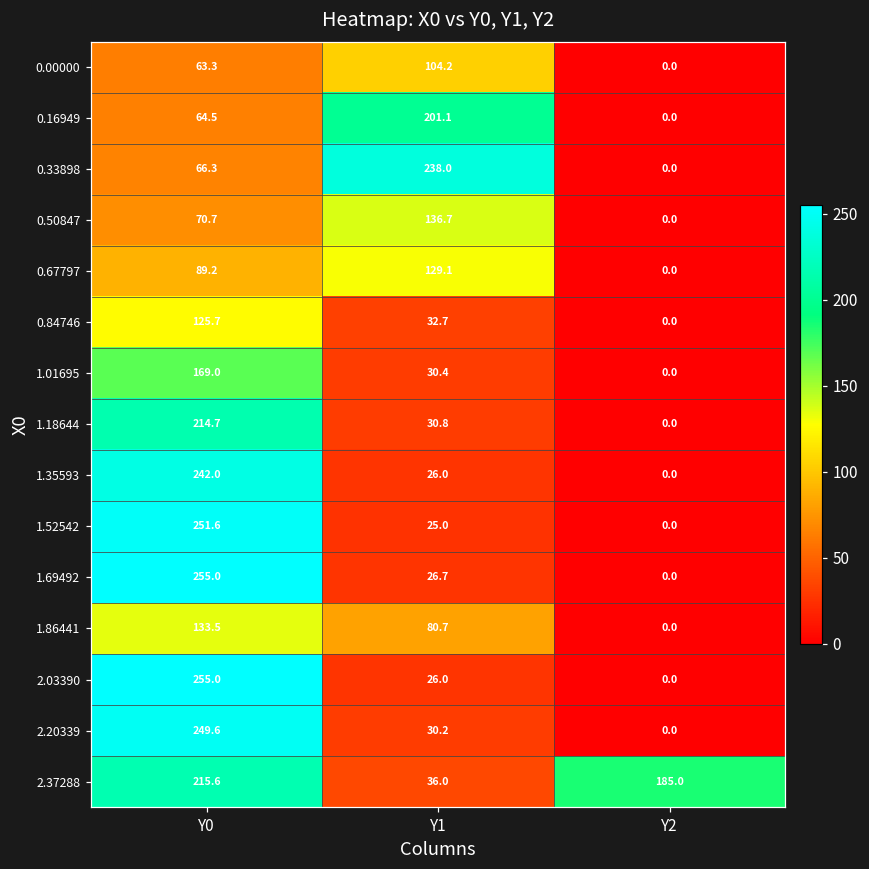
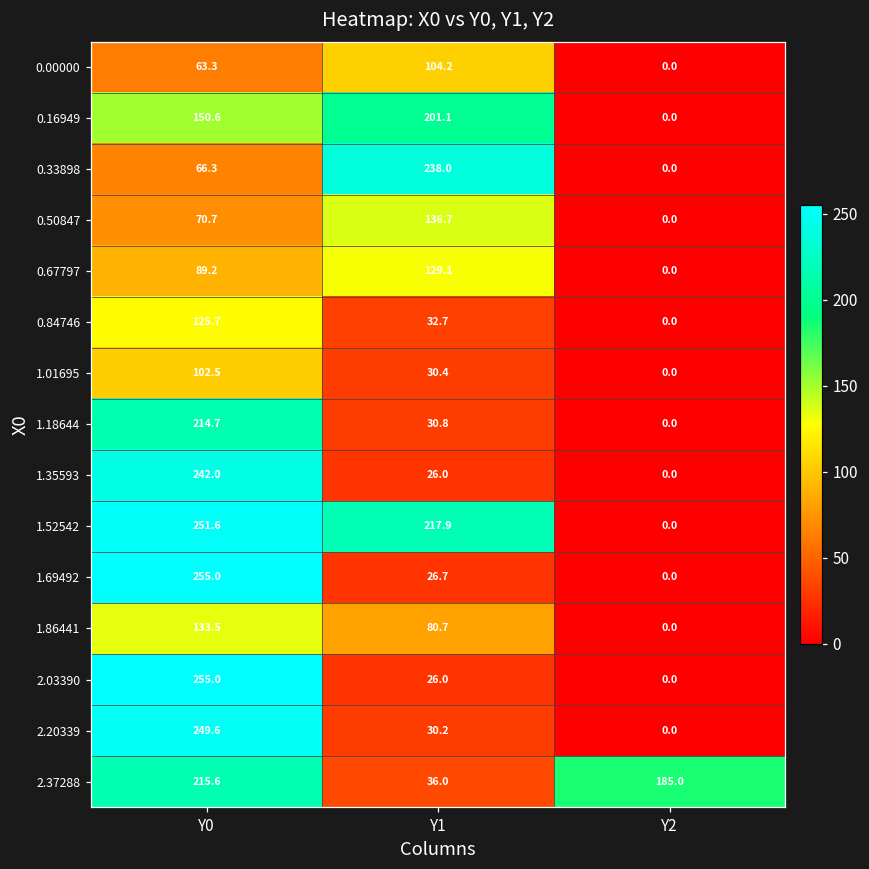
0.16949, Y0: 64.5 -> 150.6
1.01695, Y0: 169.0 -> 102.5
1.52542, Y1: 25.0 -> 217.9
